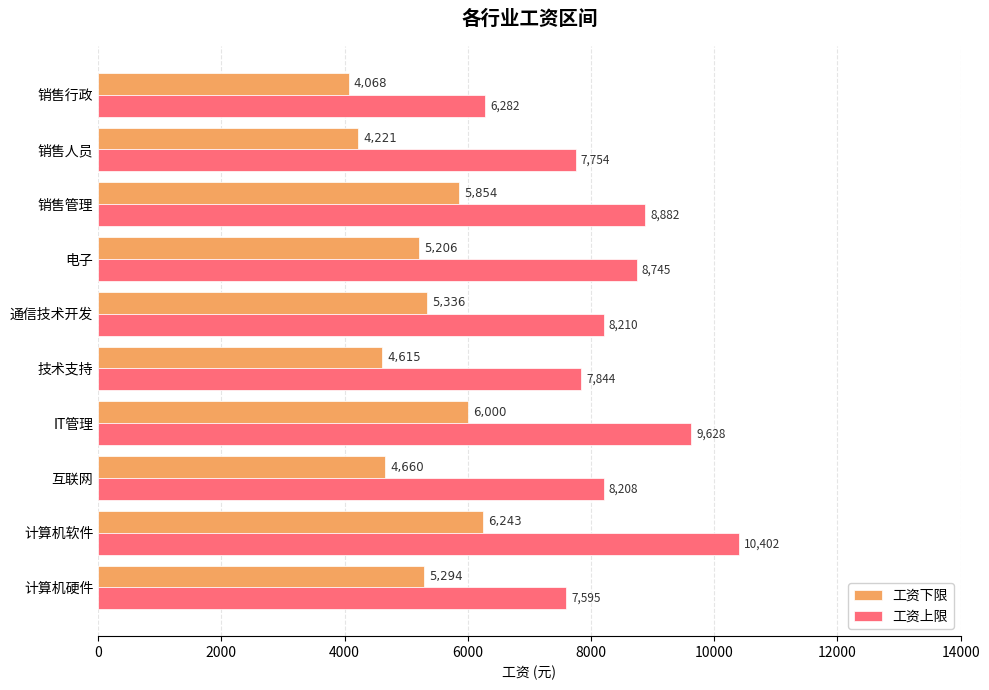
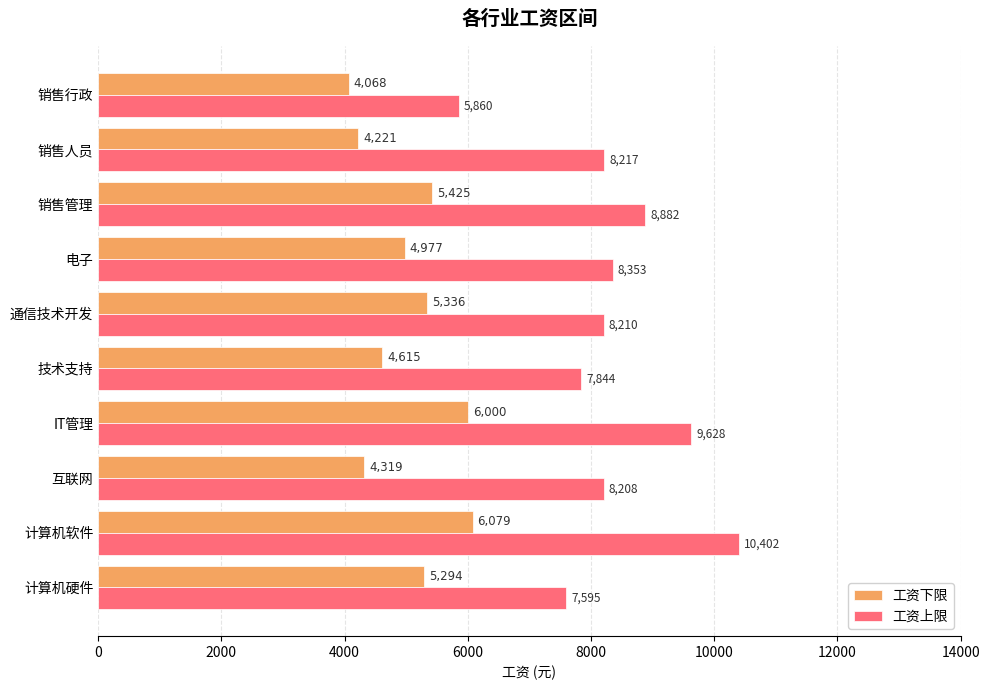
工资上限, 销售行政: 6,282 -> 5,860
工资上限, 销售人员: 7,754 -> 8,217
工资下限, 销售管理: 5,854 -> 5,425
工资下限, 电子: 5,206 -> 4,977
工资上限, 电子: 8,745 -> 8,353
工资下限, 互联网: 4,660 -> 4,319
工资下限, 计算机软件: 6,243 -> 6,079
